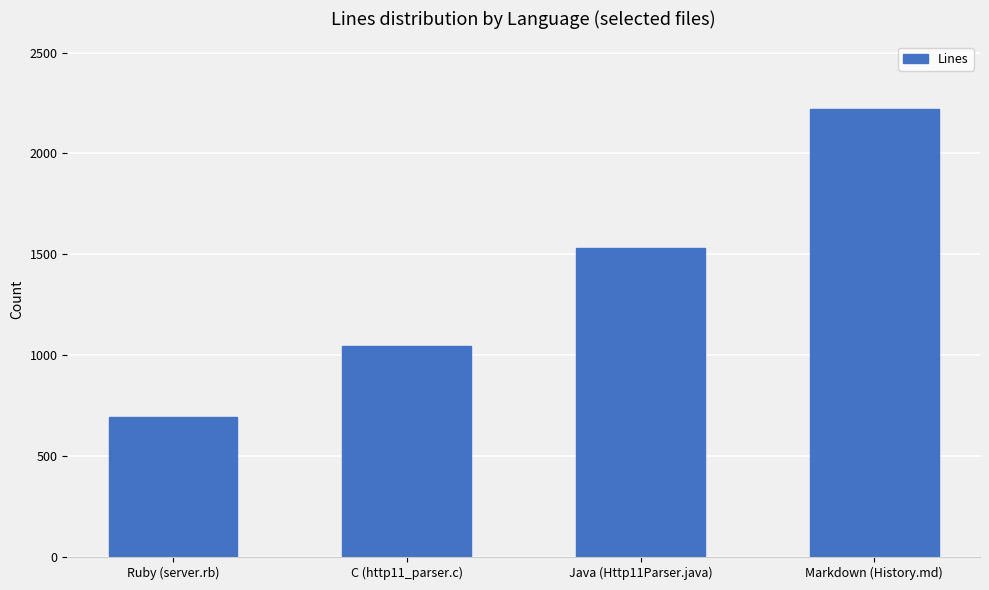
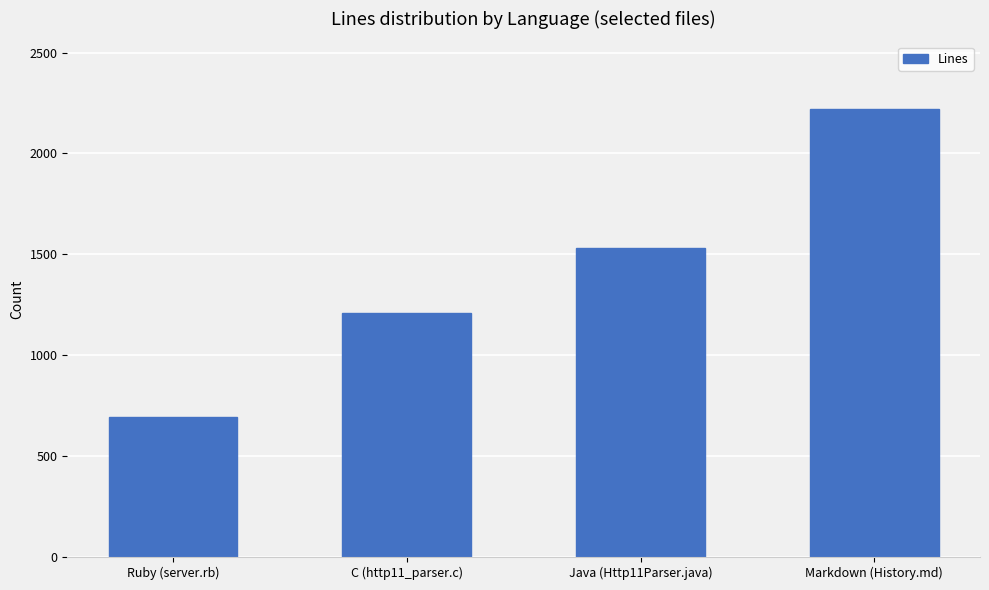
C (http11_parser.c): 1050 -> 1210
